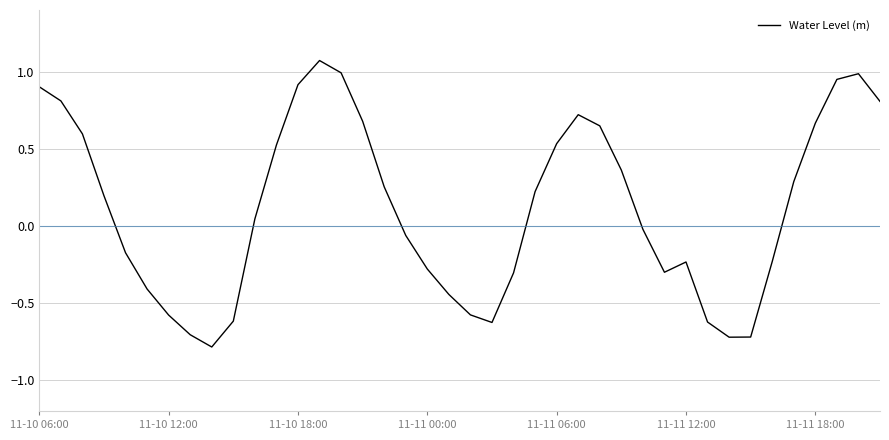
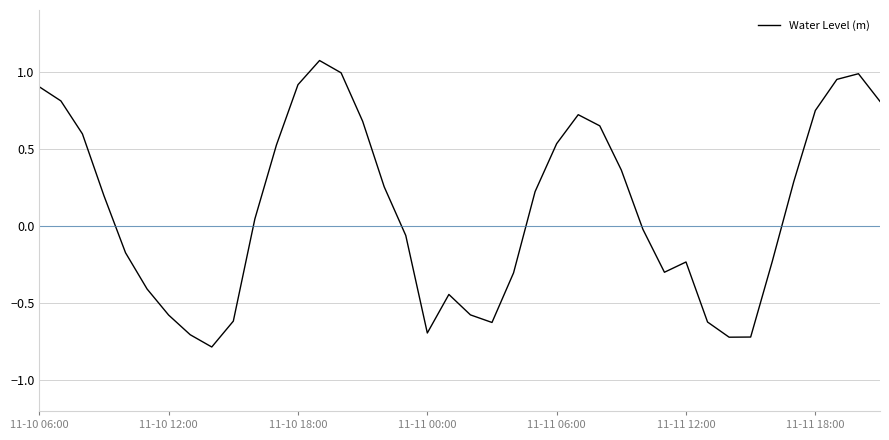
11-11 00:00: -0.28 -> -0.69
11-11 18:00: 0.67 -> 0.75
